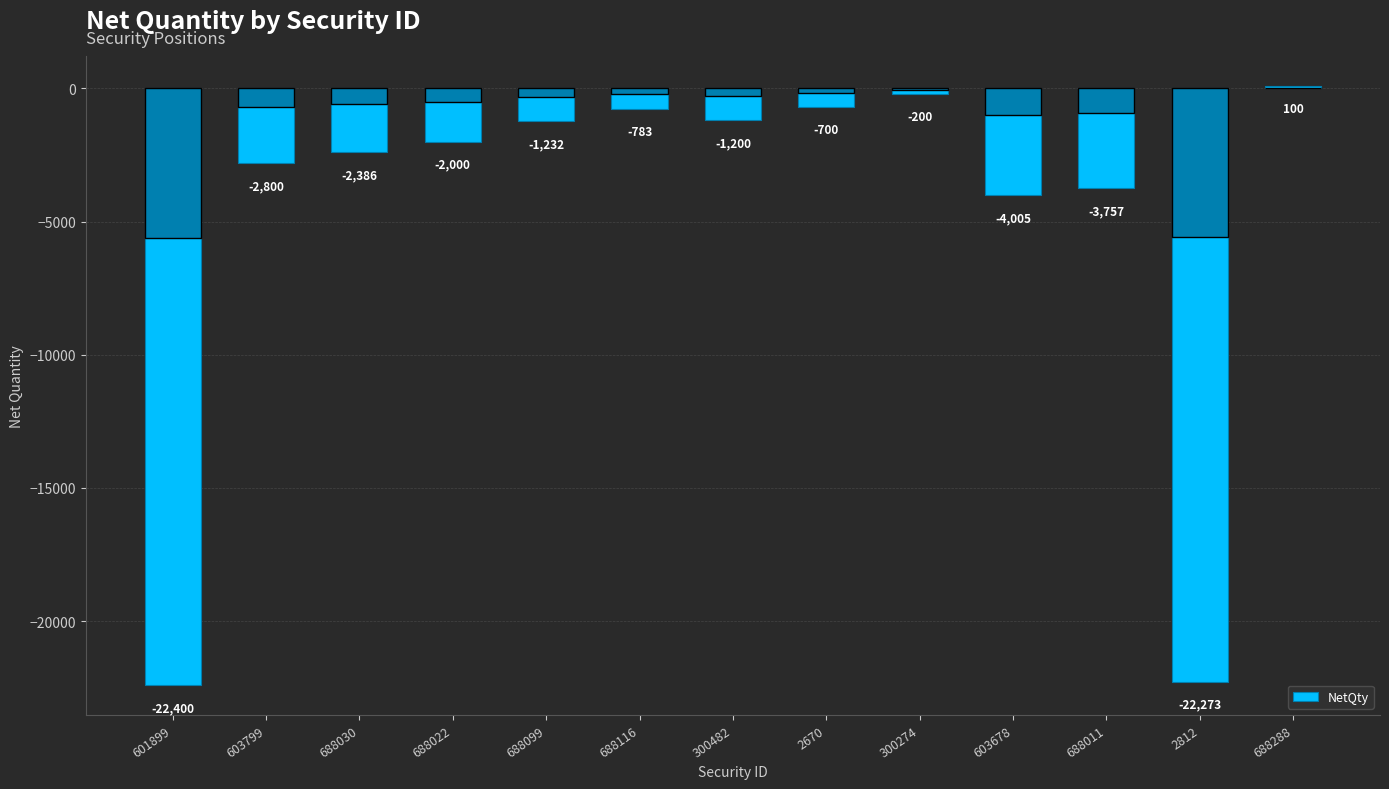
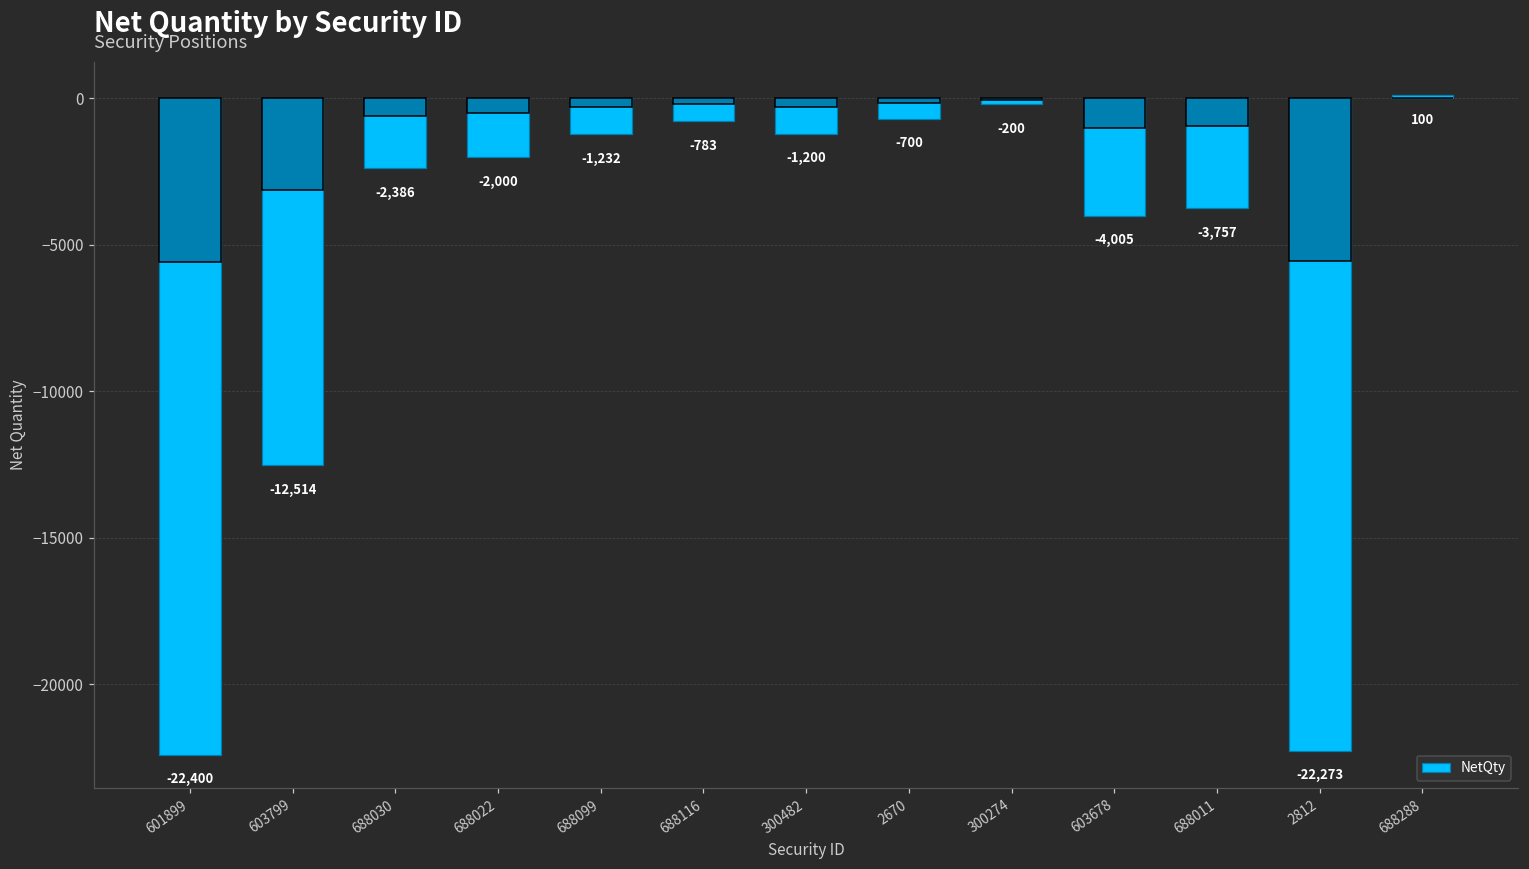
603799: -2,800 -> -12,514
